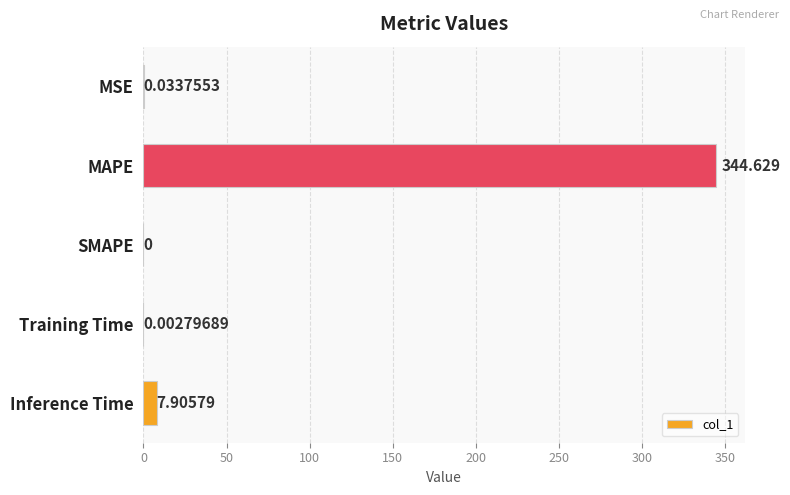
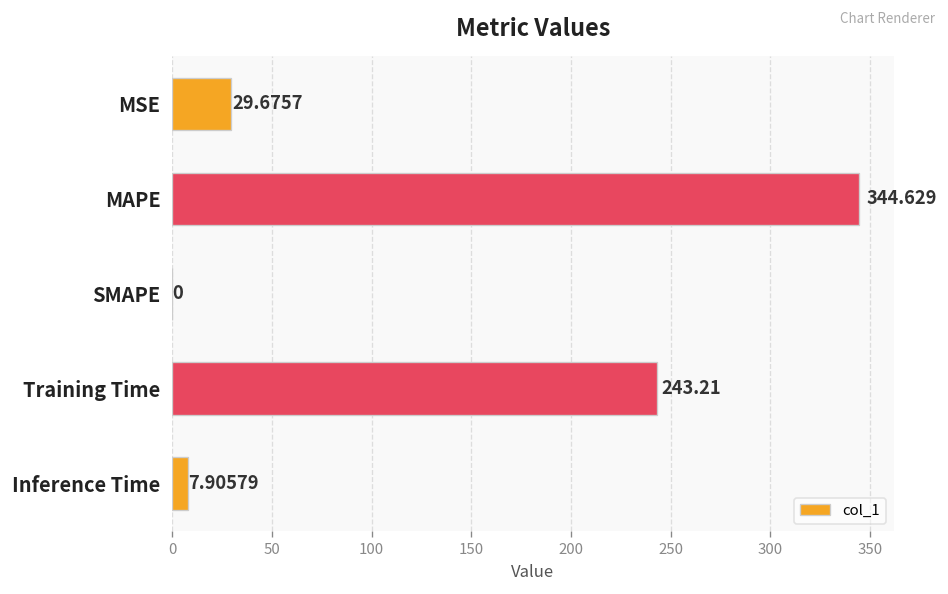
MSE: 0.0337553 -> 29.6757
Training Time: 0.00279689 -> 243.21
